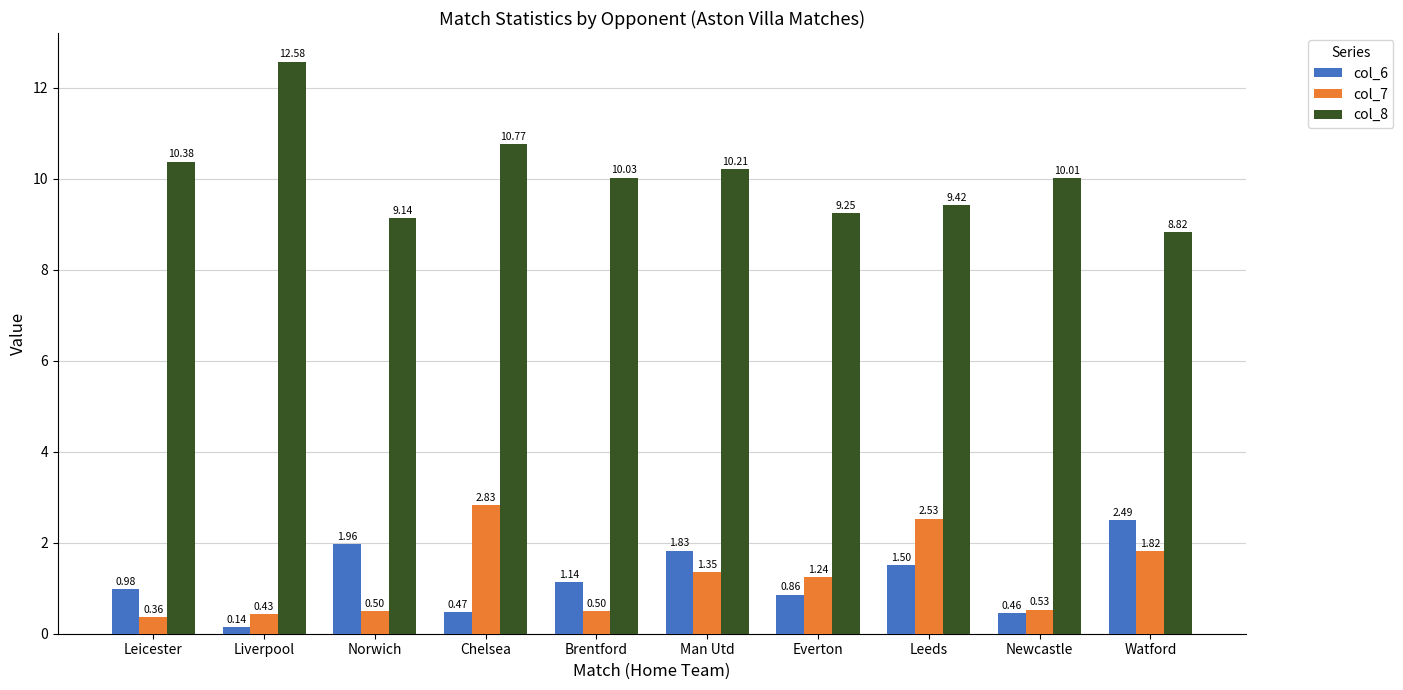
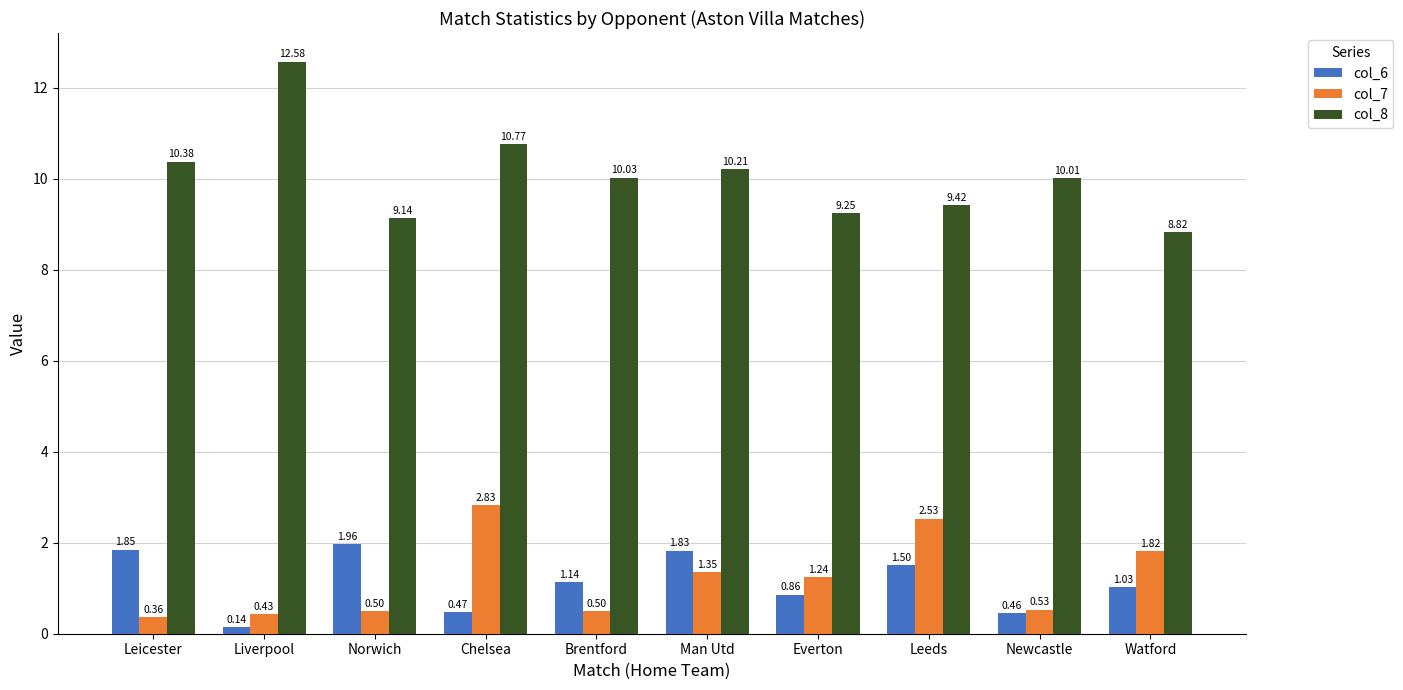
col_6, Leicester: 0.98 -> 1.85
col_6, Watford: 2.49 -> 1.03
